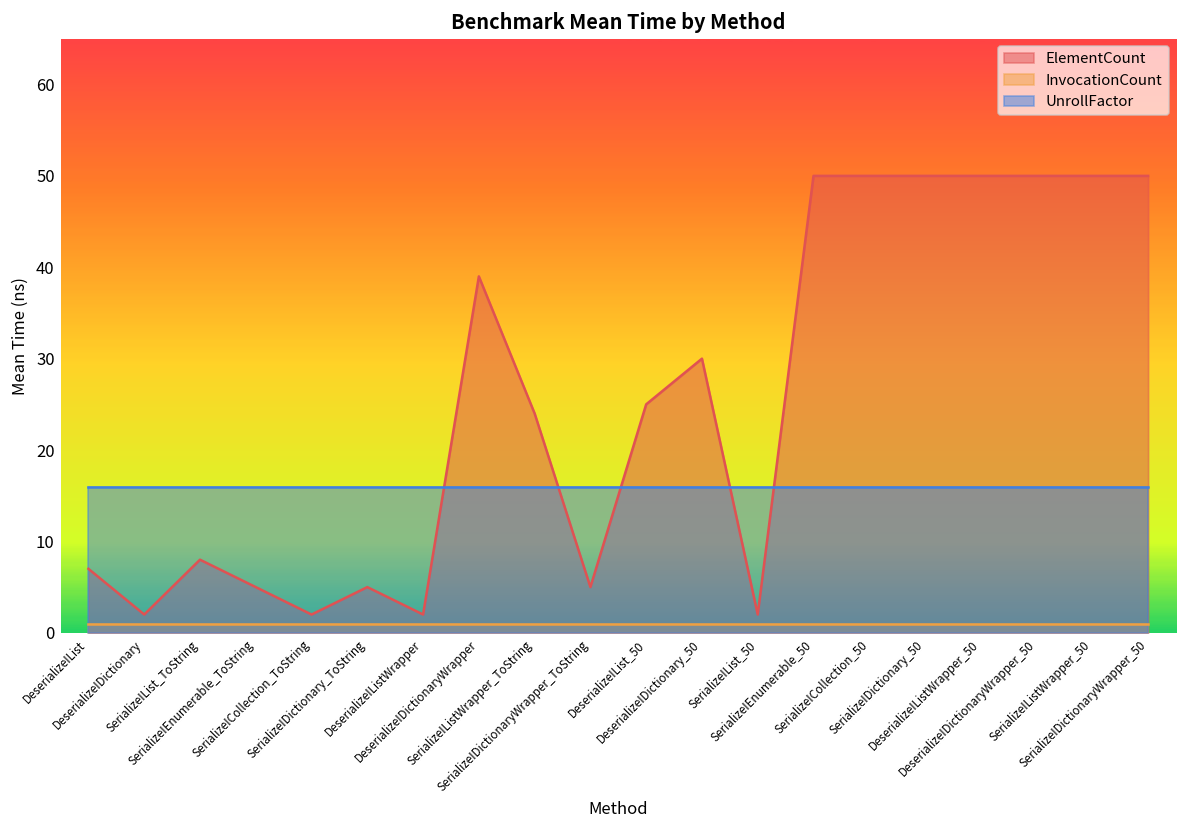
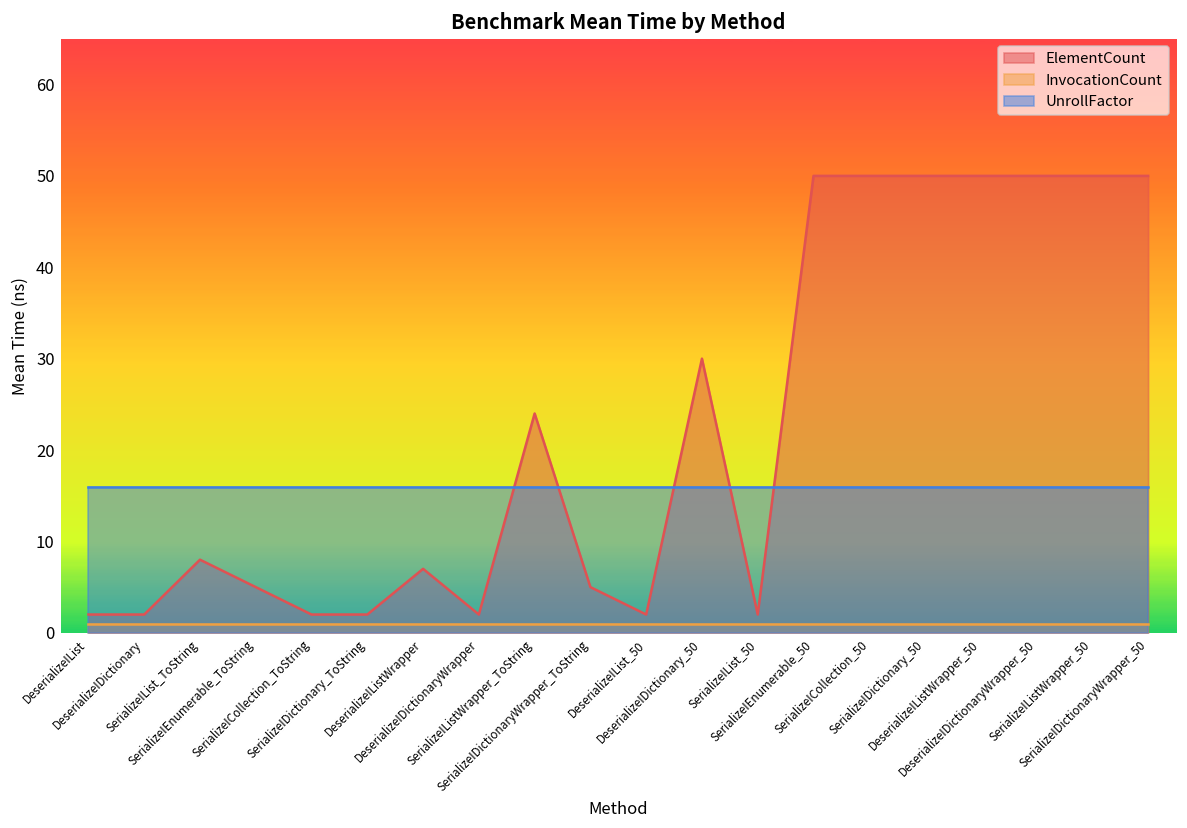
ElementCount, DeserializeIList: 7 -> 2
ElementCount, SerializeIDictionary_ToString: 5 -> 2
ElementCount, DeserializeIListWrapper: 2 -> 7
ElementCount, DeserializeIDictionaryWrapper: 39 -> 2
ElementCount, DeserializeIList_50: 25 -> 2
